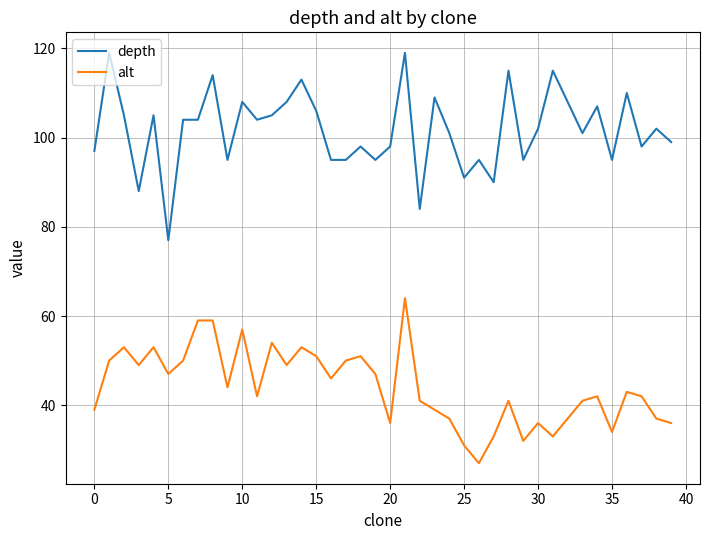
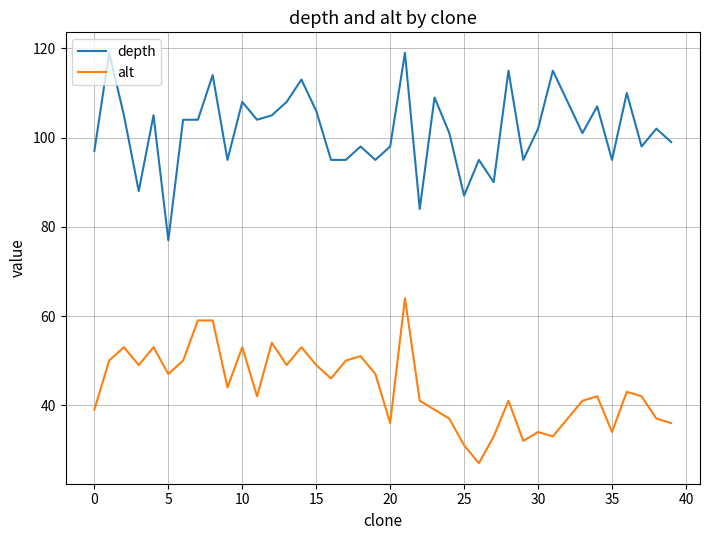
alt, 10: 57 -> 53
alt, 15: 51 -> 49
depth, 25: 91 -> 87
alt, 30: 36 -> 34
